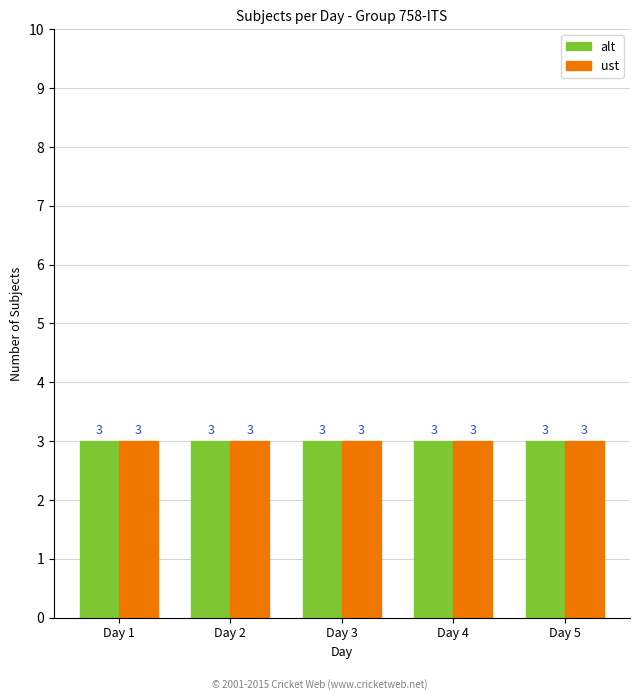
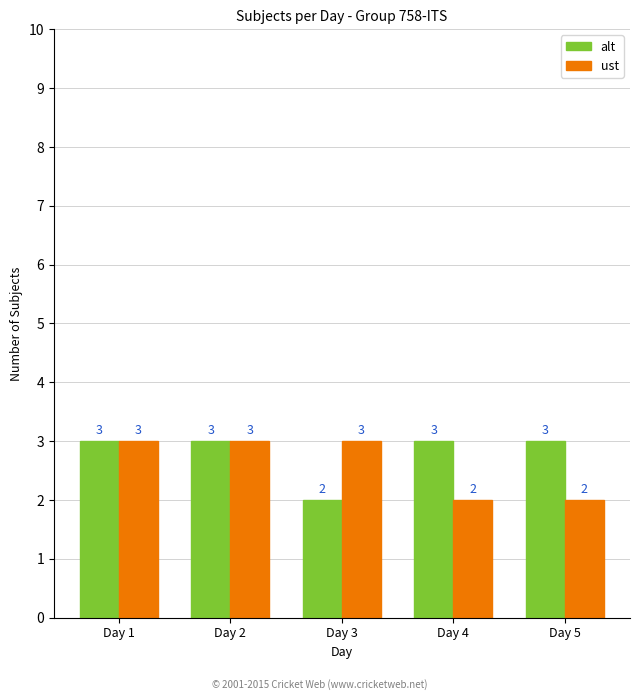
alt, Day 3: 3 -> 2
ust, Day 4: 3 -> 2
ust, Day 5: 3 -> 2
